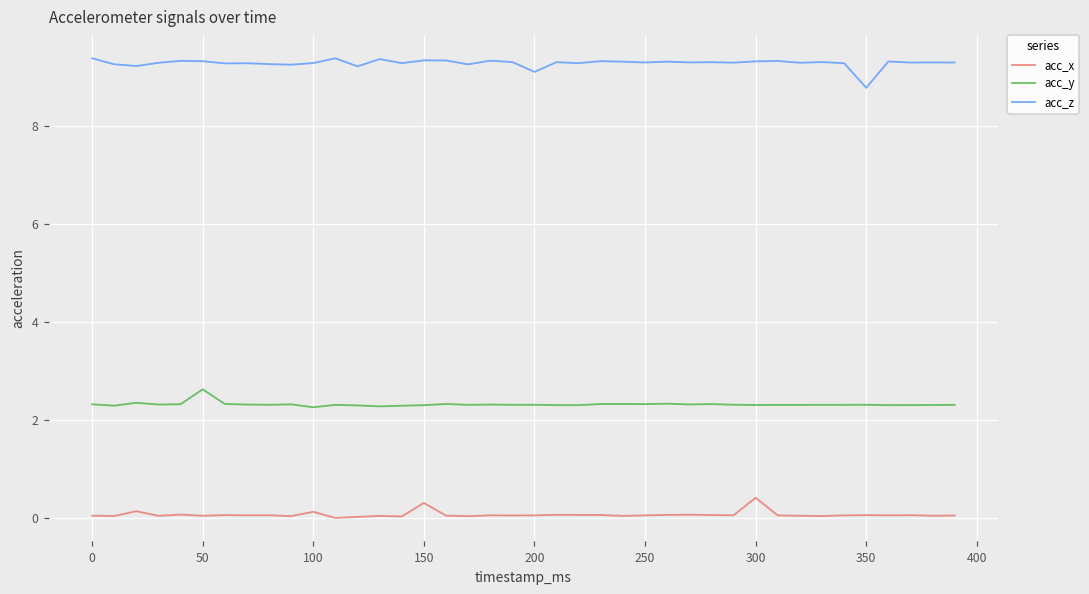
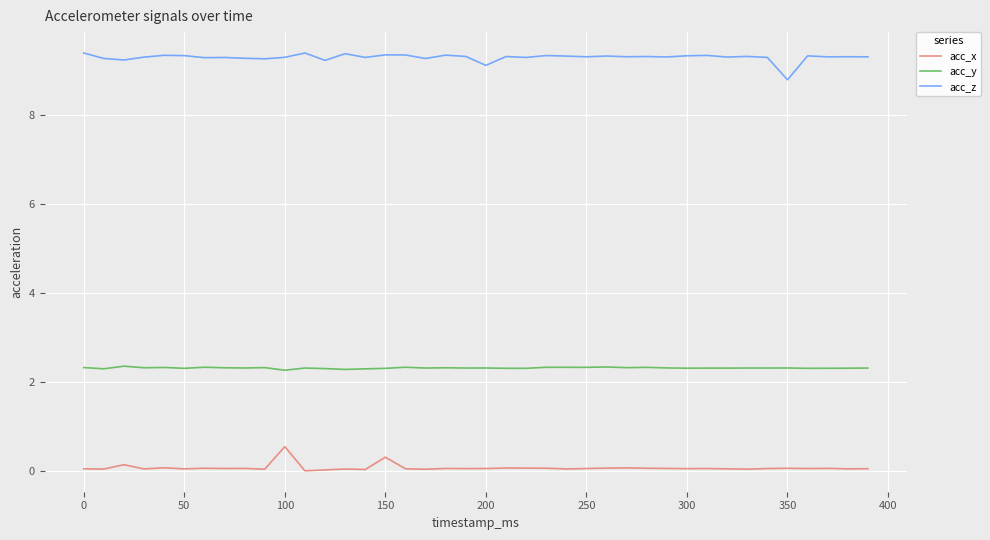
acc_y, 50: 2.6 -> 2.3
acc_x, 100: 0.1 -> 0.5
acc_x, 300: 0.4 -> 0.1
